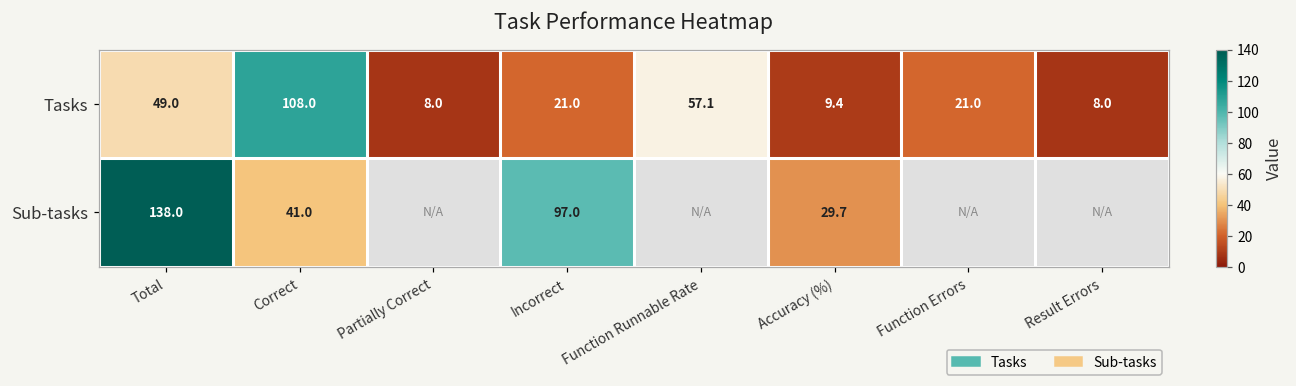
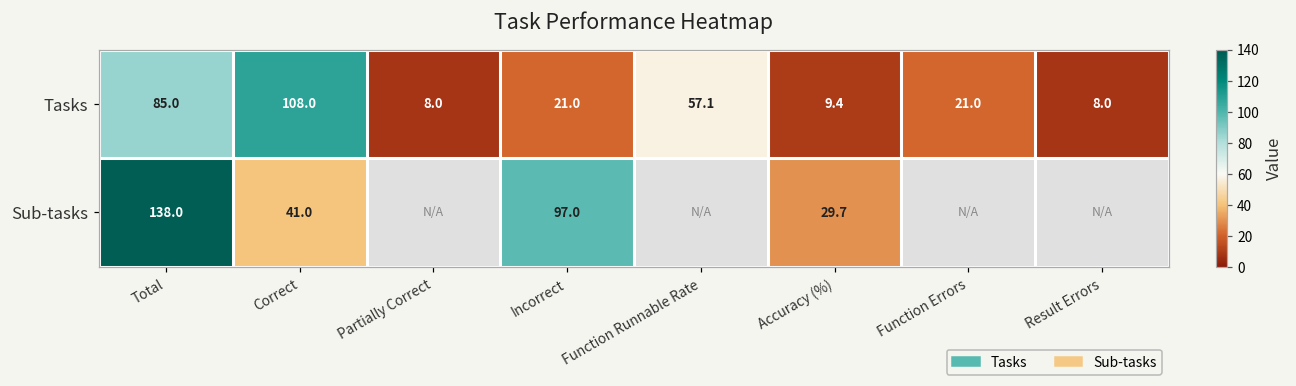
Tasks, Total: 49.0 -> 85.0
